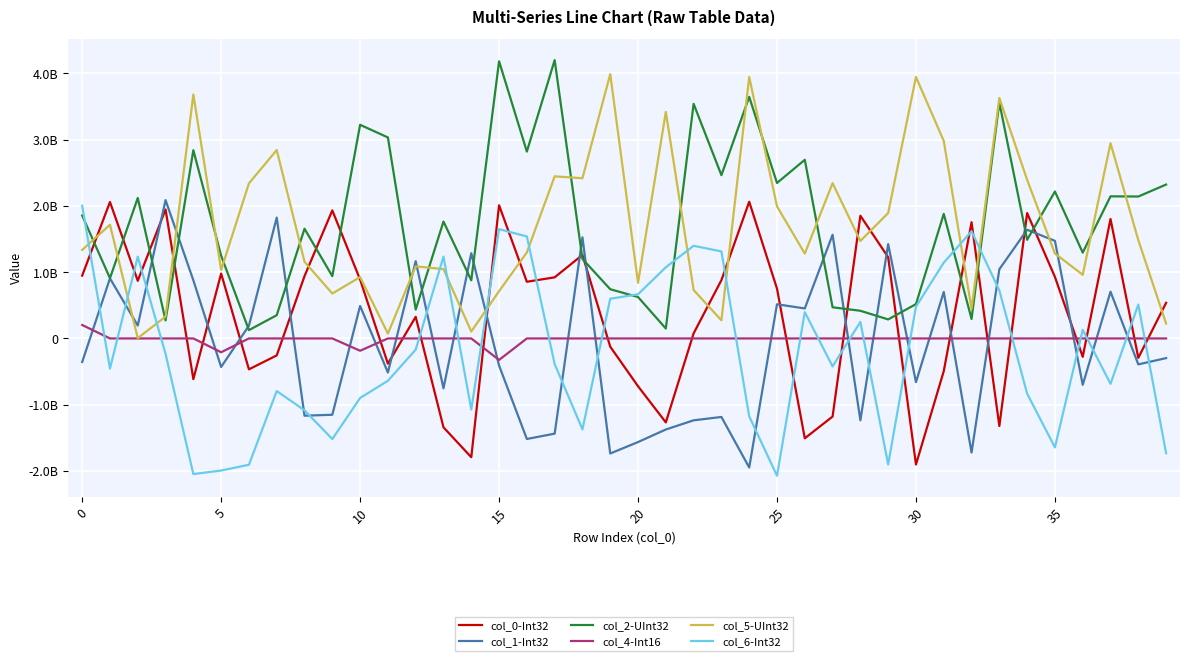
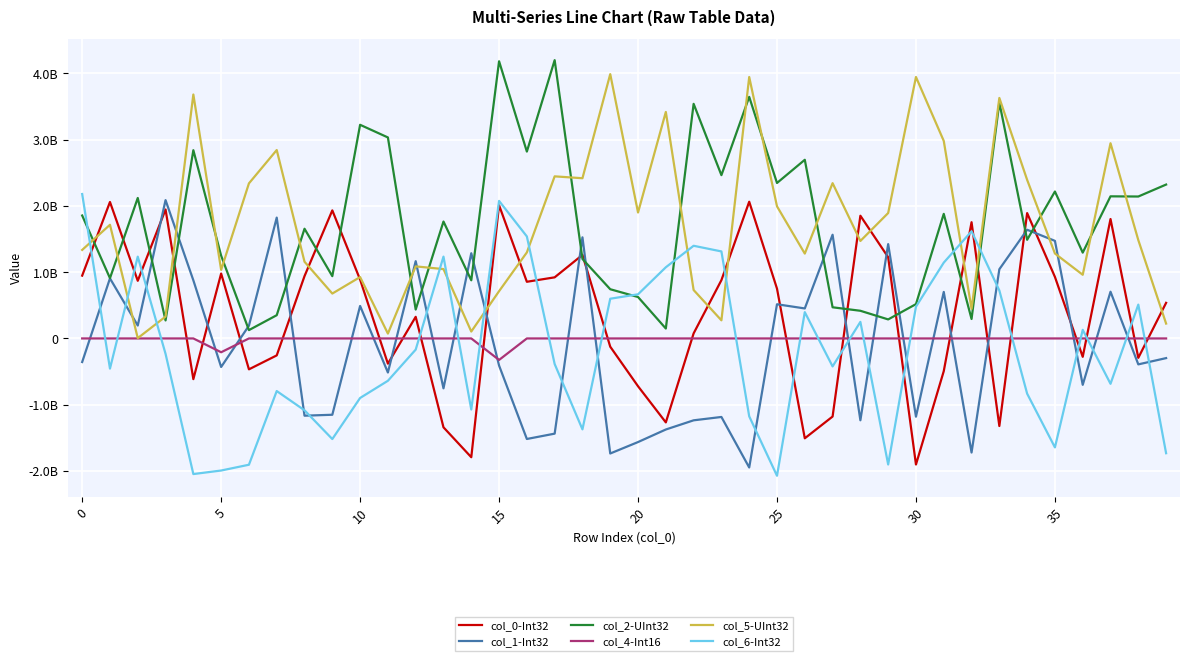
col_4-Int16, 0: 200000000 -> 0
col_6-Int32, 0: 2000000000 -> 2200000000
col_4-Int16, 10: -200000000 -> 0
col_6-Int32, 15: 1600000000 -> 2100000000
col_5-UInt32, 20: 800000000 -> 1900000000
col_1-Int32, 30: -700000000 -> -1200000000
